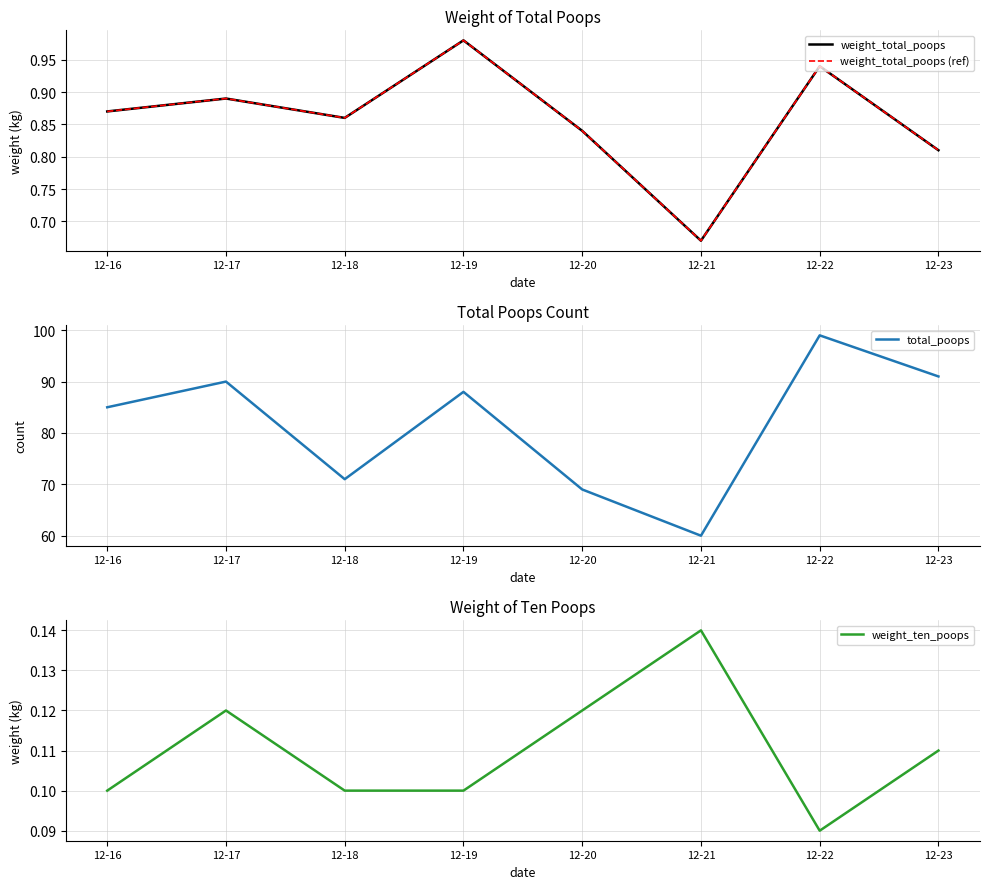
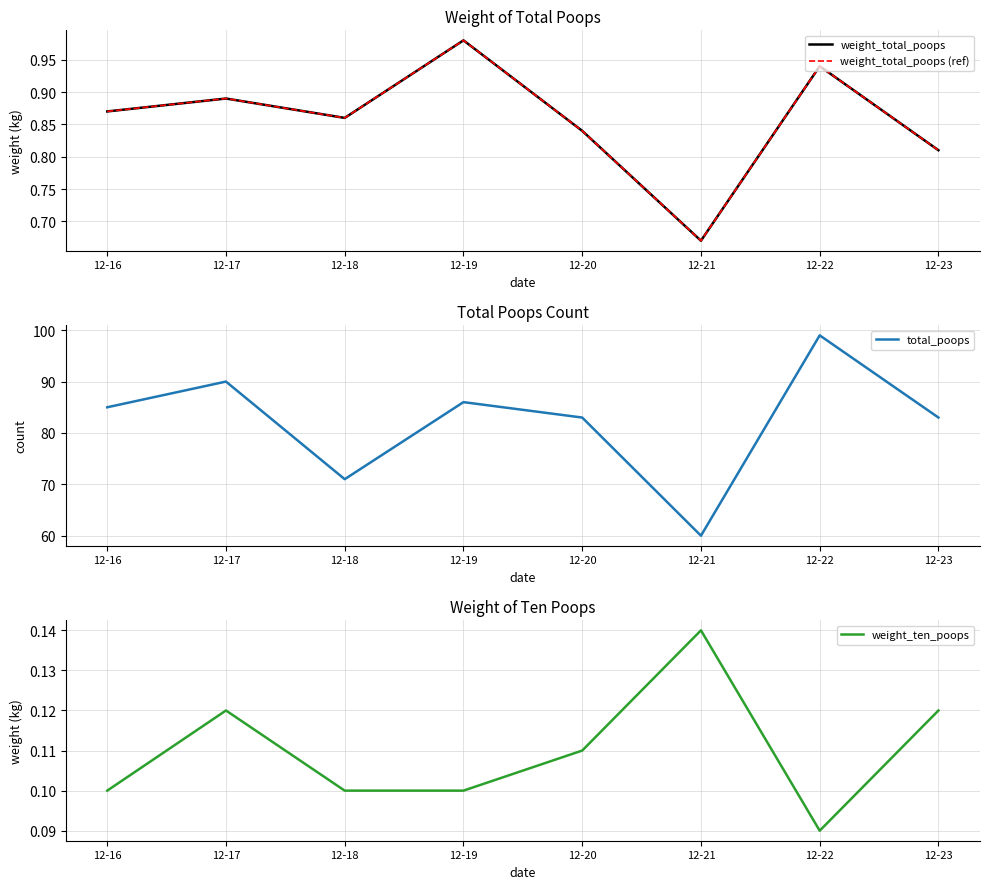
Total Poops Count, 12-19: 88 -> 86
Total Poops Count, 12-20: 69 -> 83
Total Poops Count, 12-23: 91 -> 83
Weight of Ten Poops, 12-20: 0.12 -> 0.11
Weight of Ten Poops, 12-23: 0.11 -> 0.12
